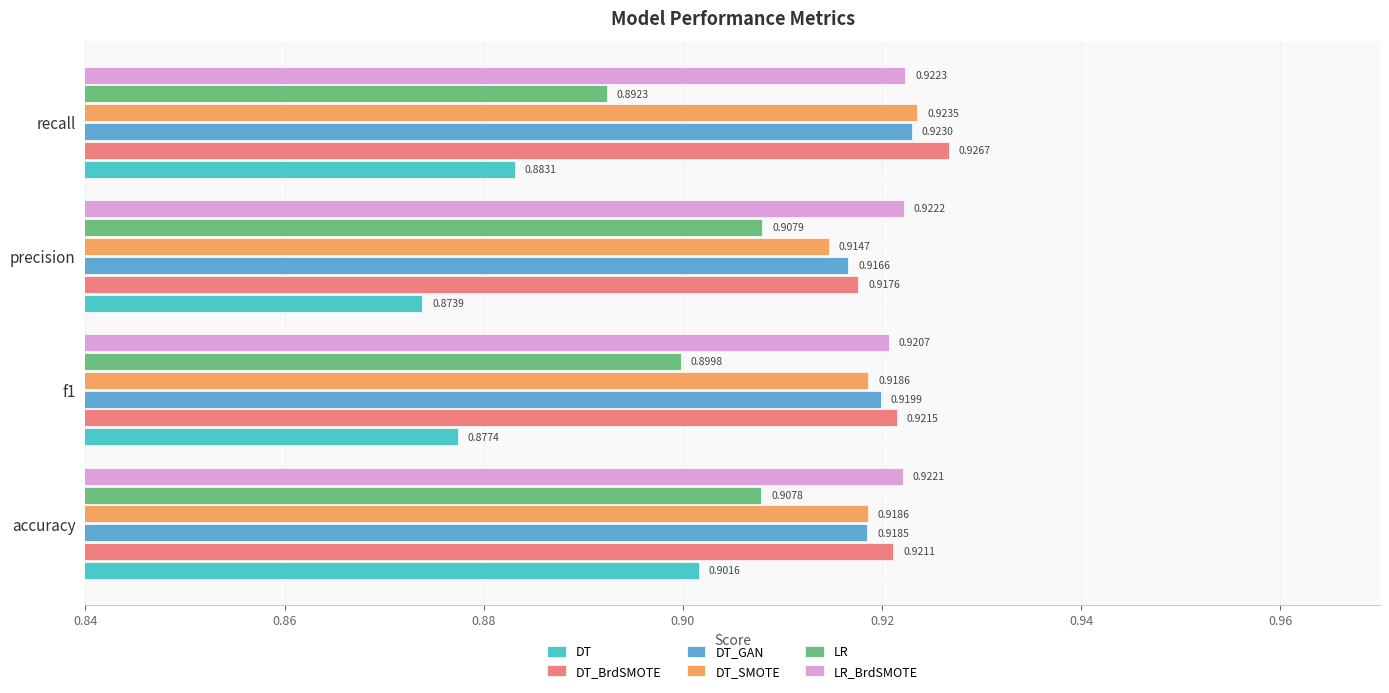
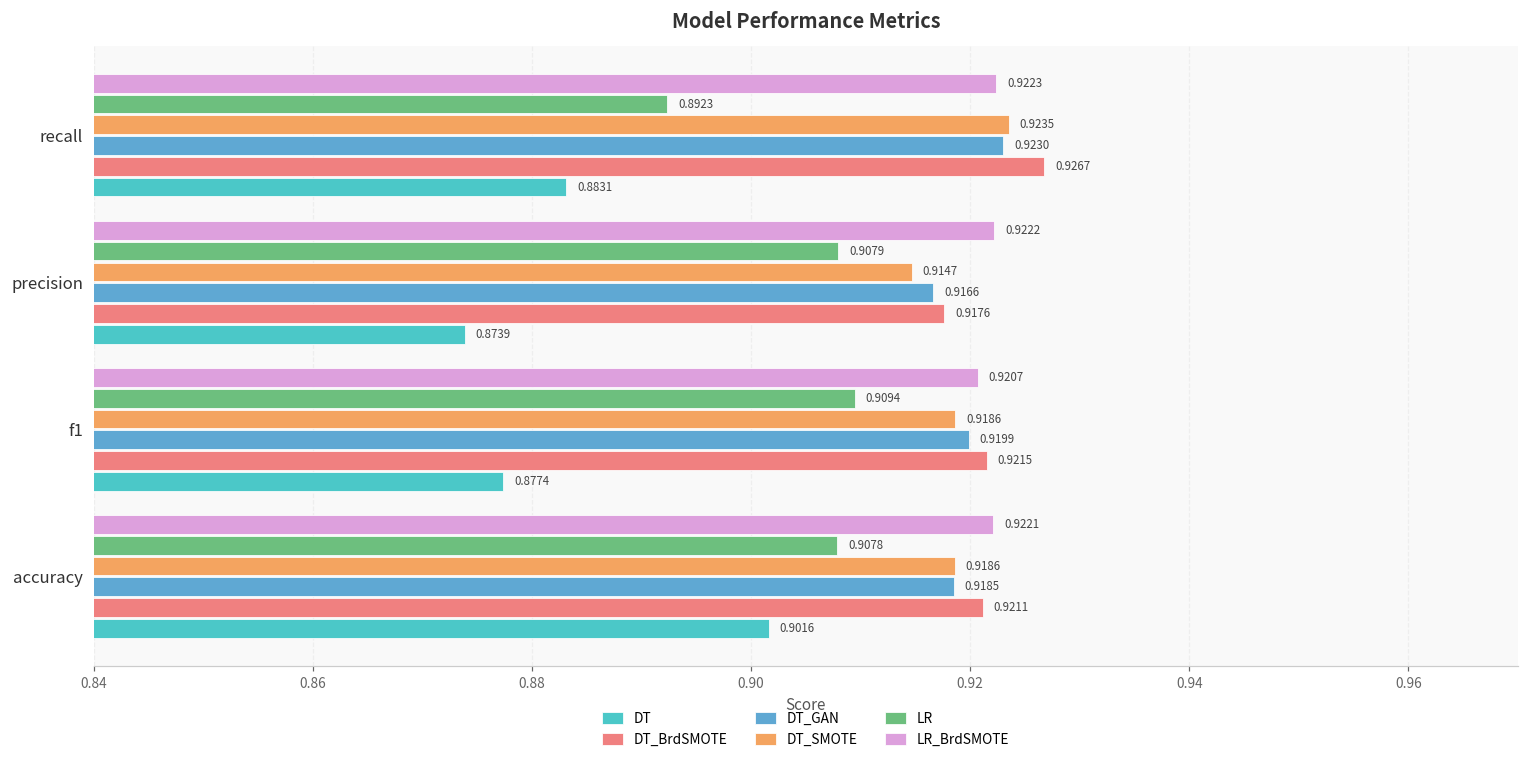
LR, f1: 0.8998 -> 0.9094
